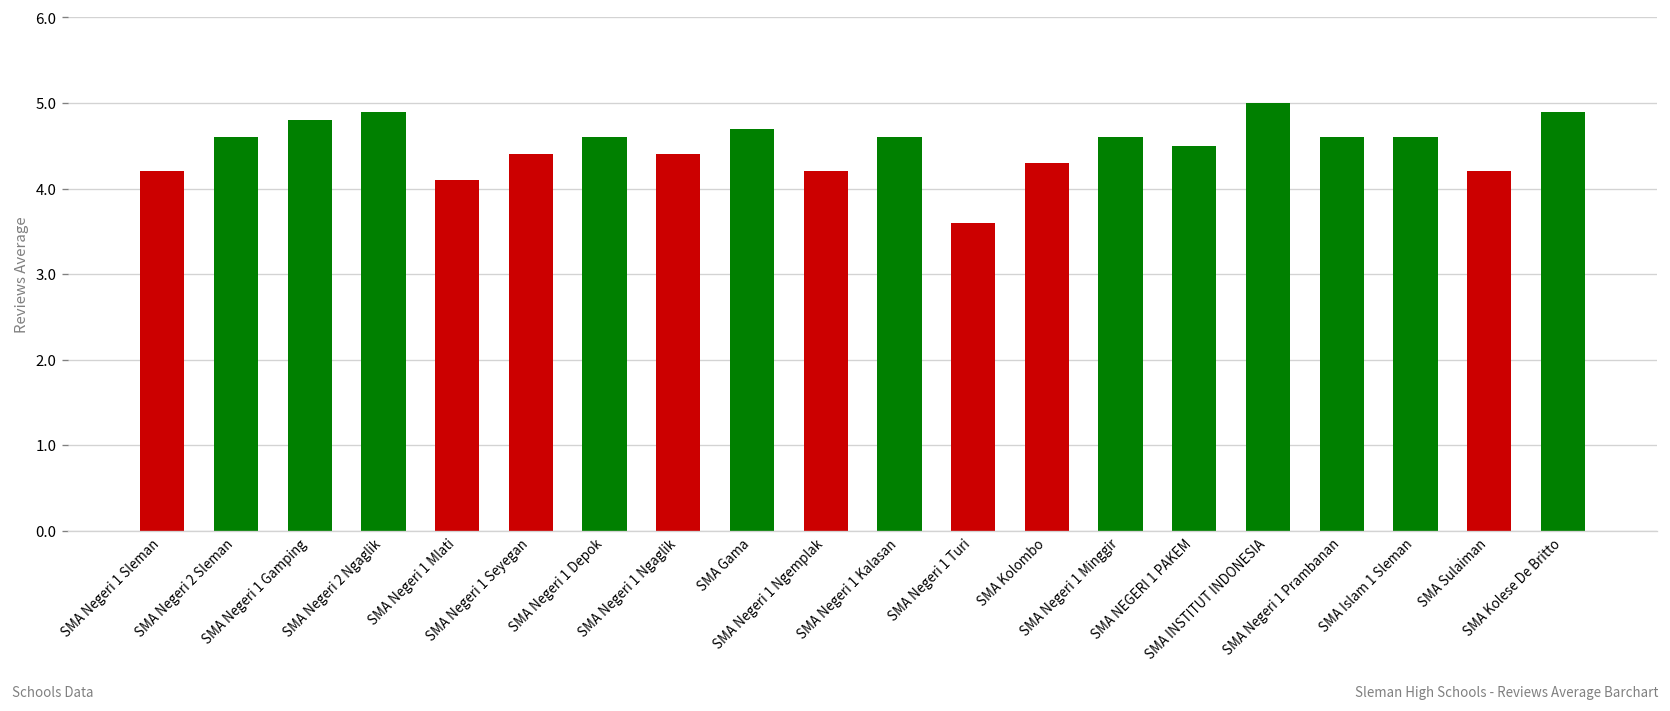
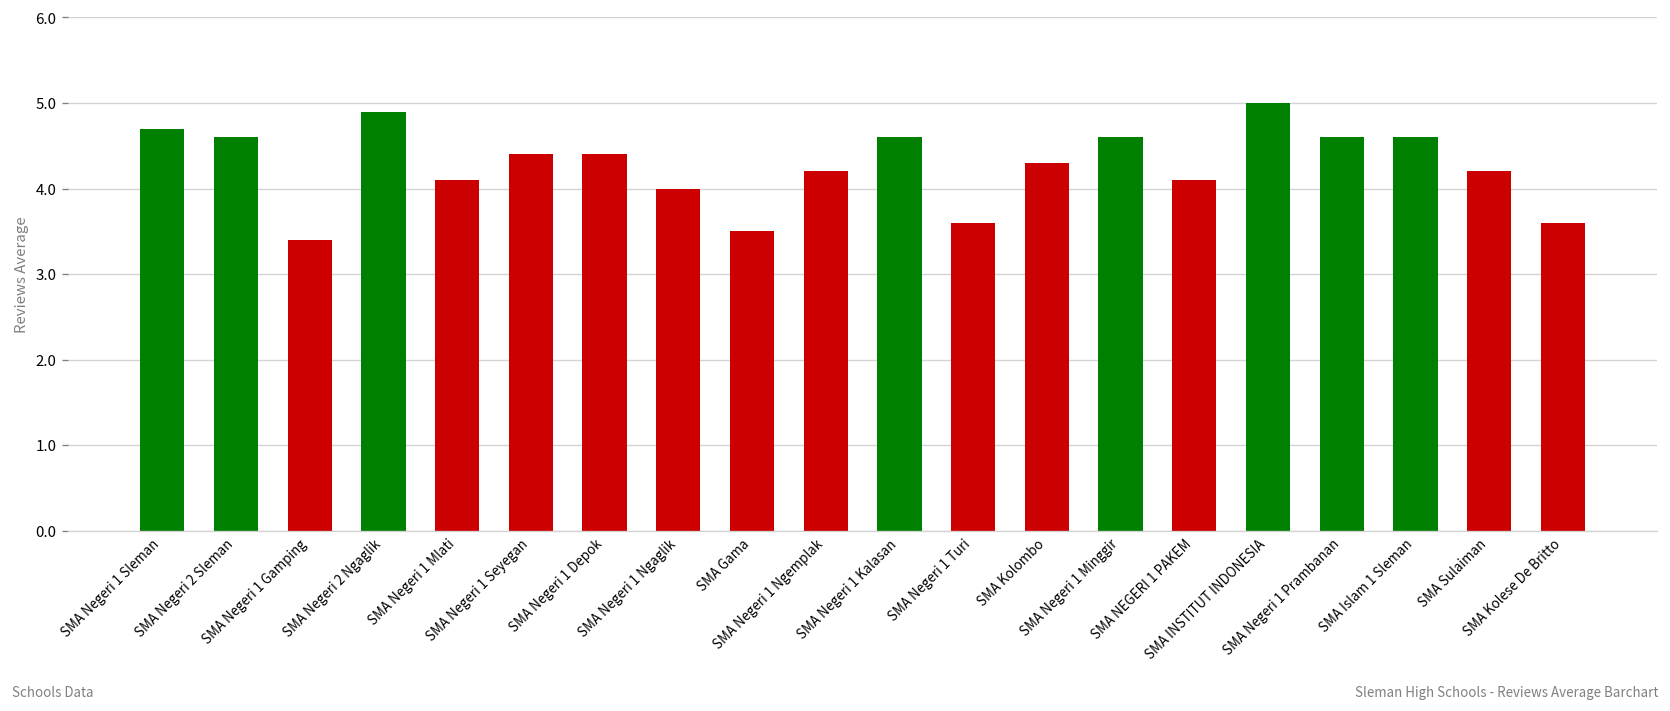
SMA Negeri 1 Sleman: 4.2 -> 4.7
SMA Negeri 1 Gamping: 4.8 -> 3.4
SMA Negeri 1 Depok: 4.6 -> 4.4
SMA Negeri 1 Ngaglik: 4.4 -> 4.0
SMA Gama: 4.7 -> 3.5
SMA NEGERI 1 PAKEM: 4.5 -> 4.1
SMA Kolese De Britto: 4.9 -> 3.6
